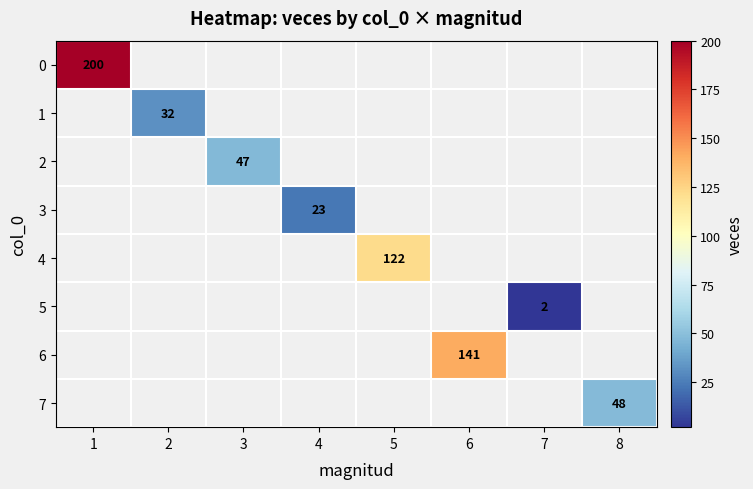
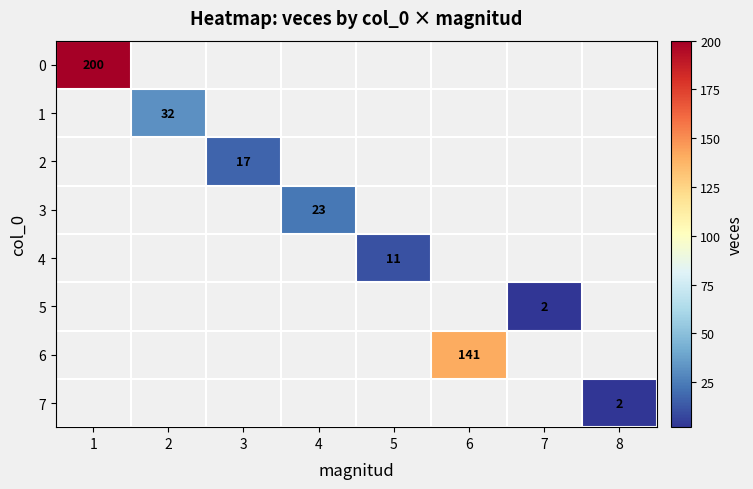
2, 3: 47 -> 17
4, 5: 122 -> 11
7, 8: 48 -> 2
